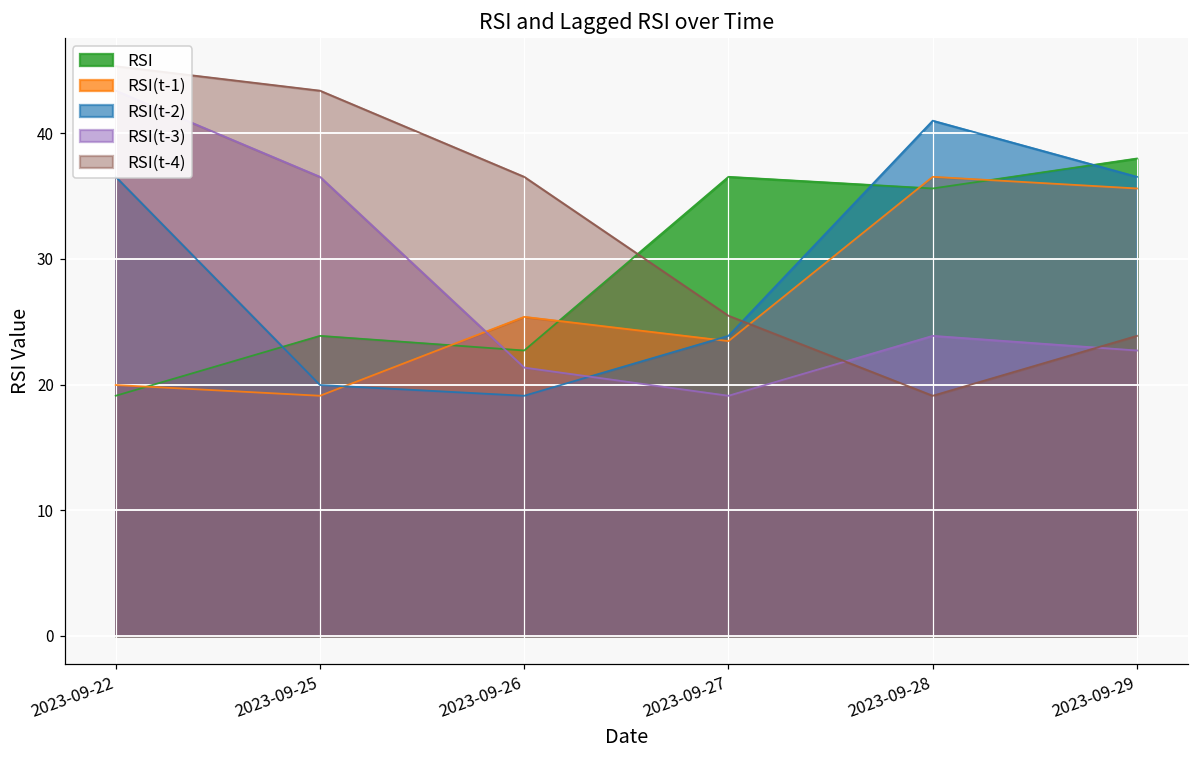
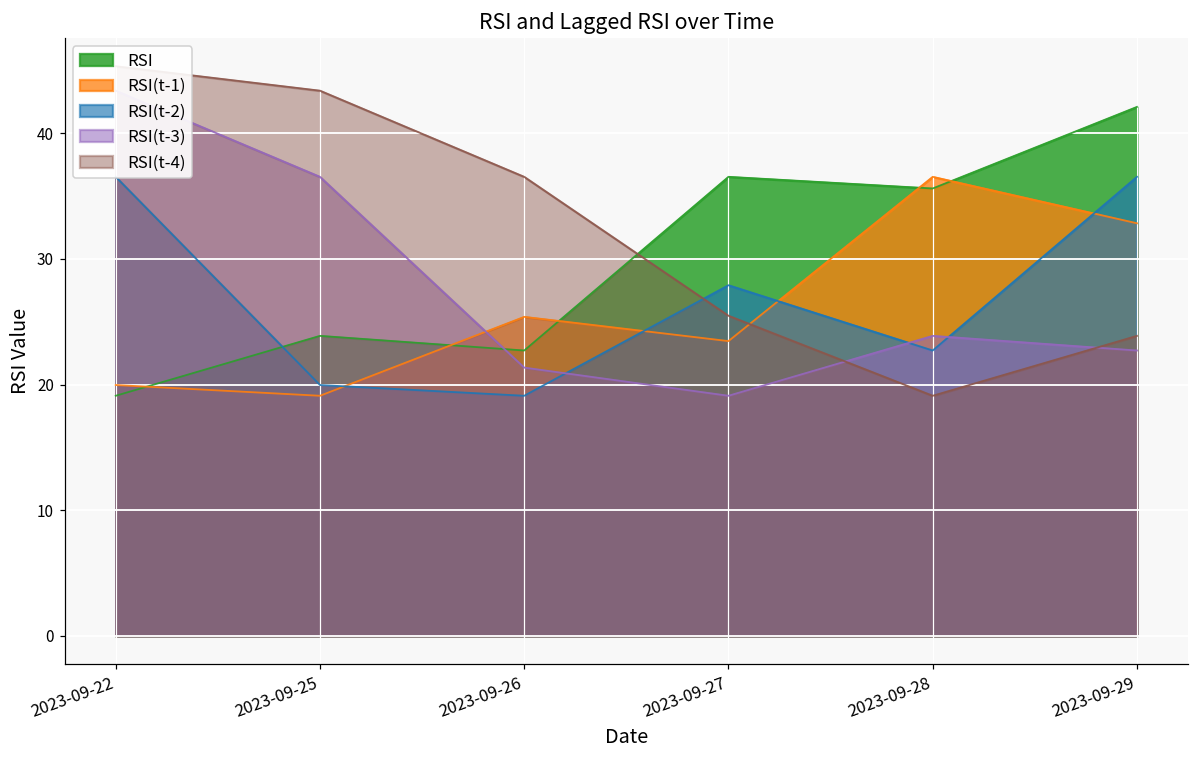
RSI(t-2), 2023-09-27: 23.9 -> 27.9
RSI(t-2), 2023-09-28: 41.0 -> 22.7
RSI, 2023-09-29: 38.0 -> 42.1
RSI(t-1), 2023-09-29: 35.6 -> 32.8
